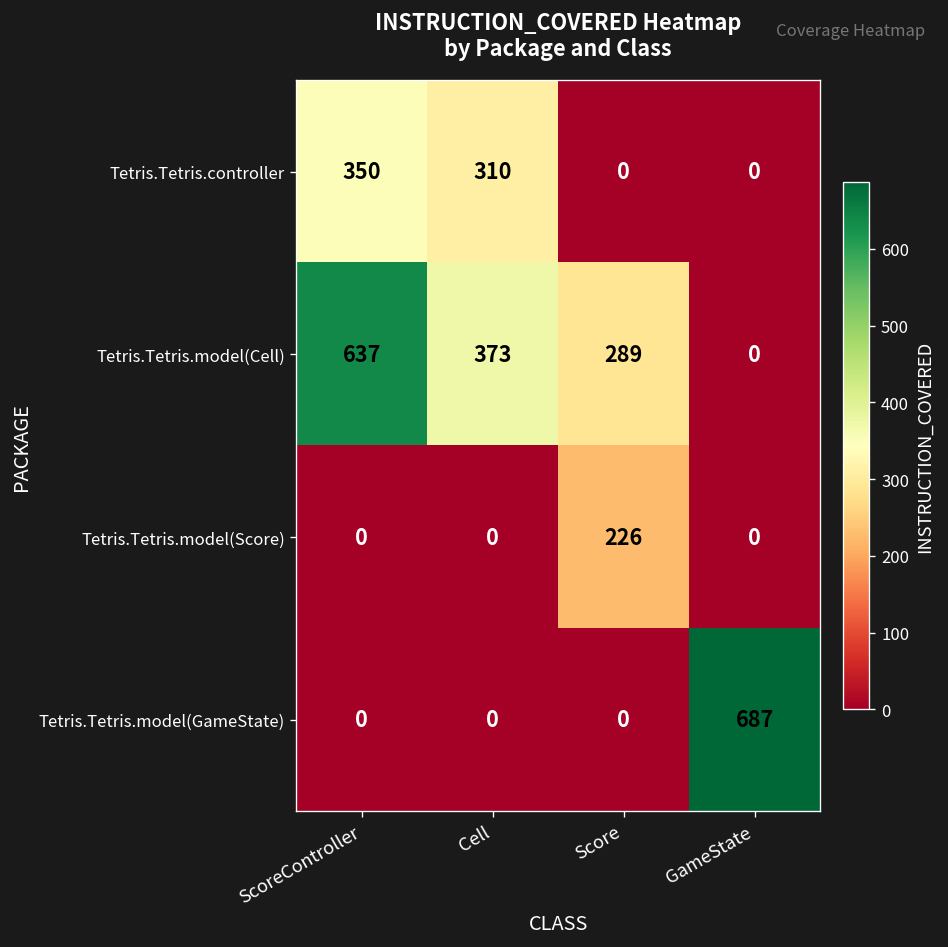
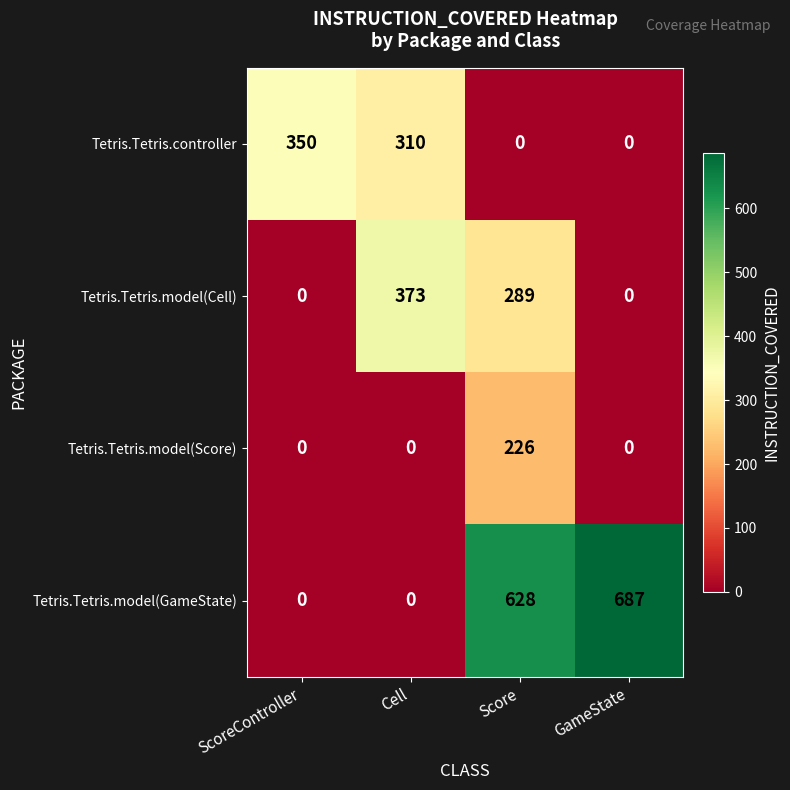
Tetris.Tetris.model(Cell), ScoreController: 637 -> 0
Tetris.Tetris.model(GameState), Score: 0 -> 628
